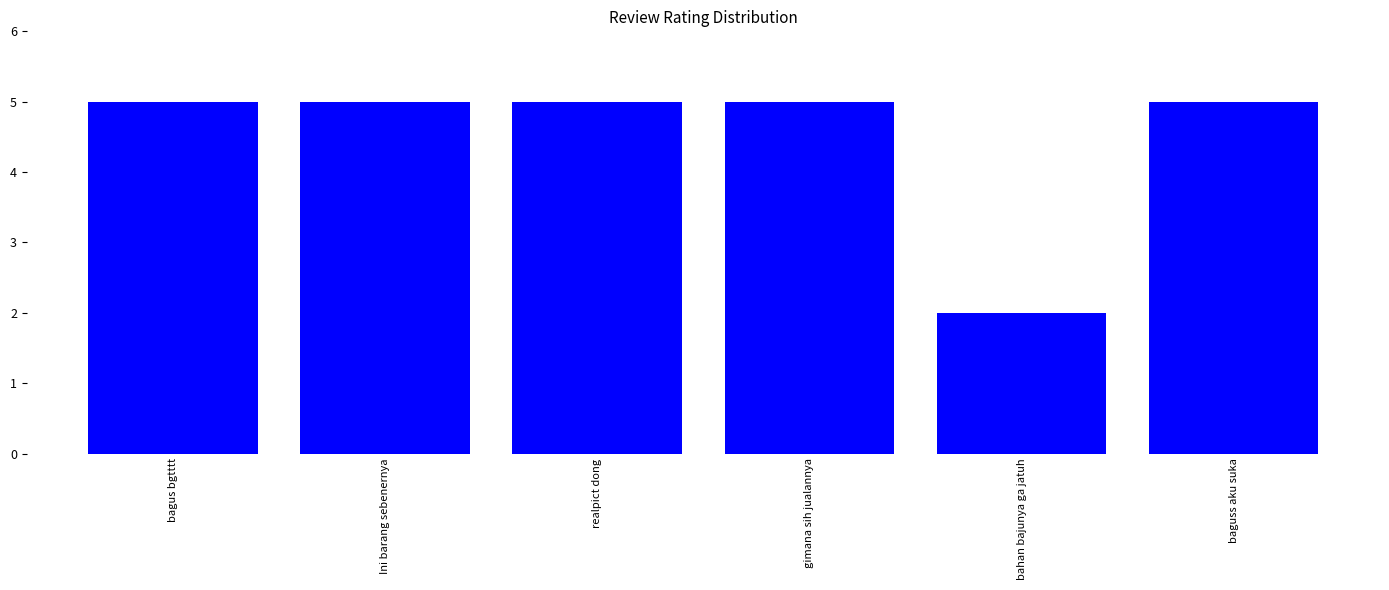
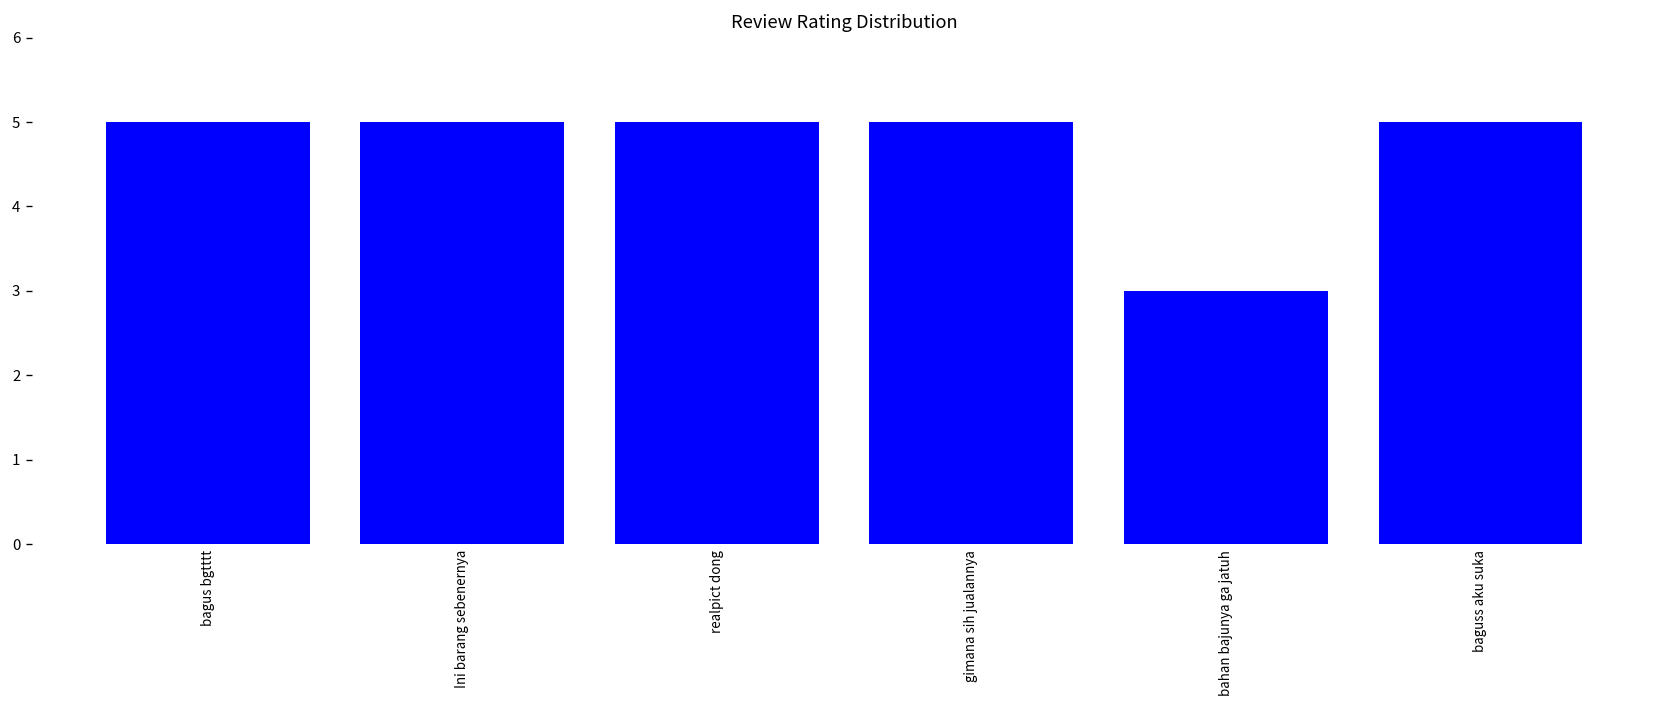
bahan bajunya ga jatuh: 2 -> 3
